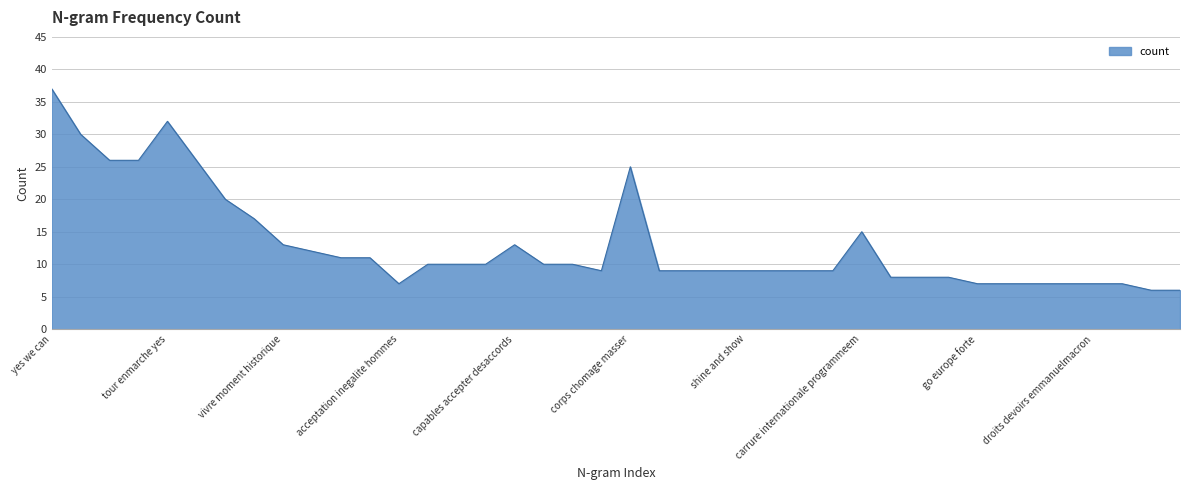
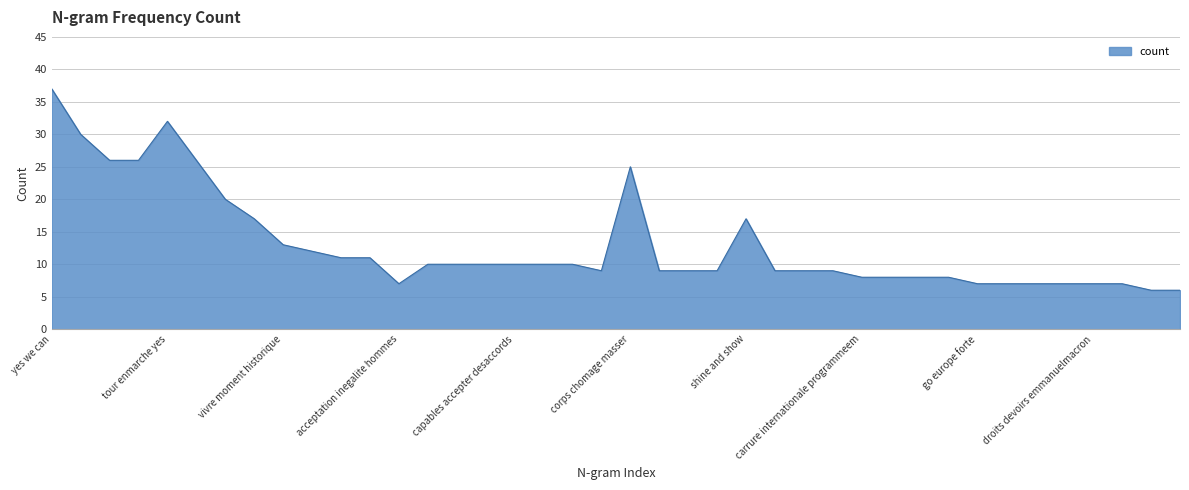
capables accepter desaccords: 13 -> 10
shine and show: 9 -> 17
carrure internationale programmeem: 15 -> 8
